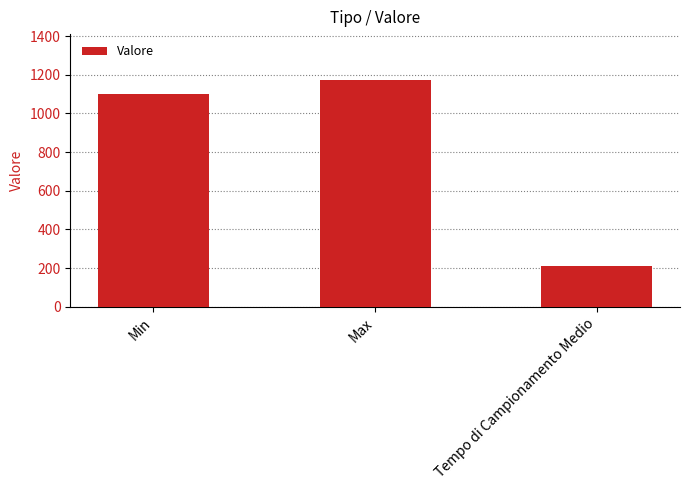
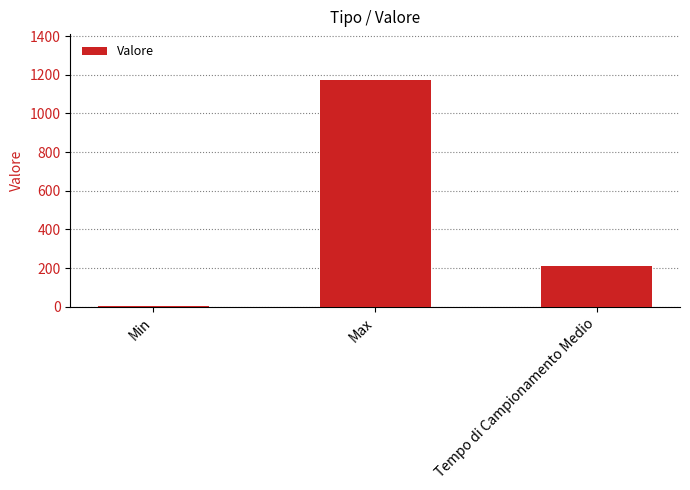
Min: 1100 -> 0
